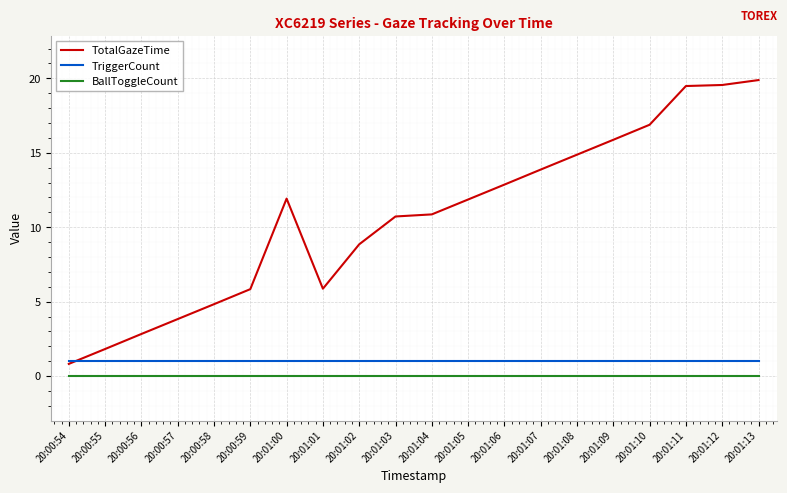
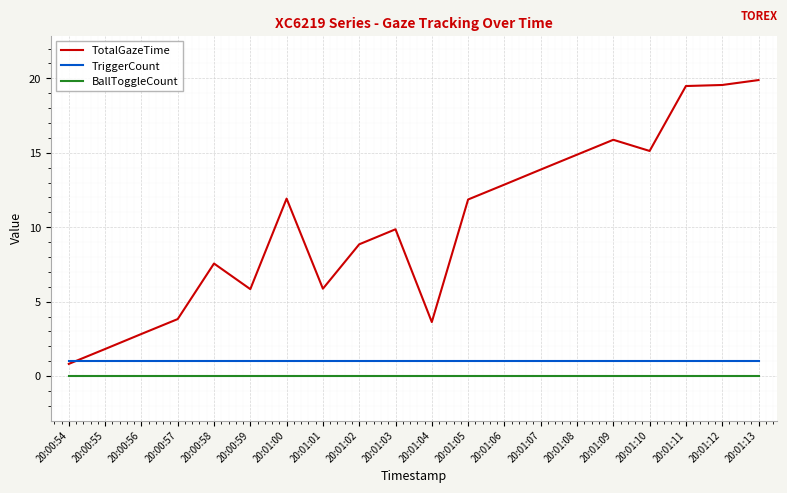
TotalGazeTime, 20:00:58: 4.8 -> 7.6
TotalGazeTime, 20:01:03: 10.7 -> 9.9
TotalGazeTime, 20:01:04: 10.9 -> 3.6
TotalGazeTime, 20:01:10: 16.9 -> 15.1
